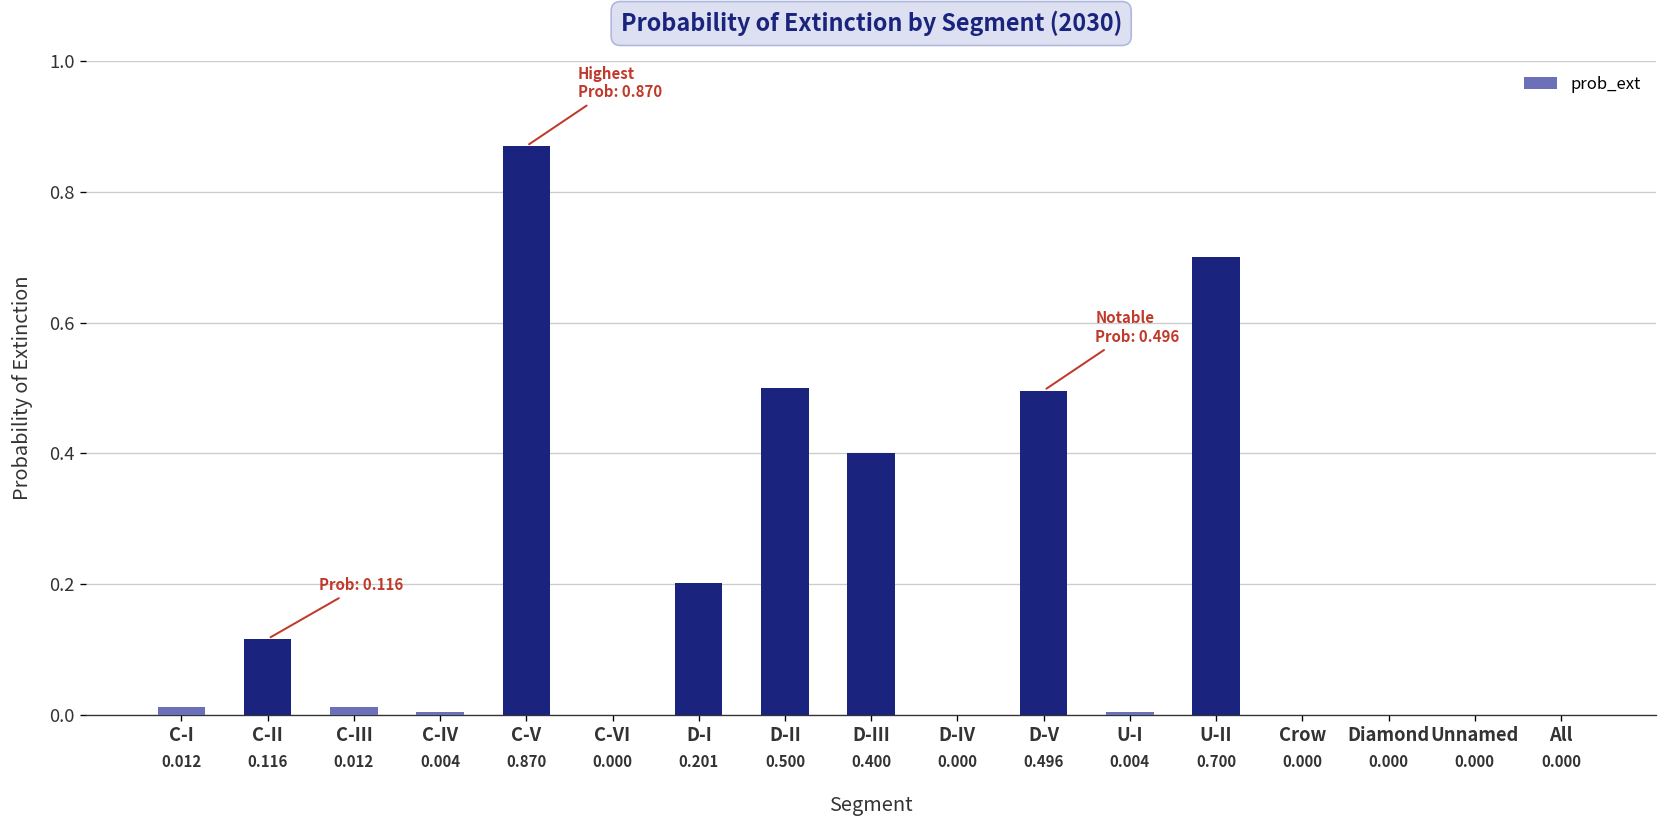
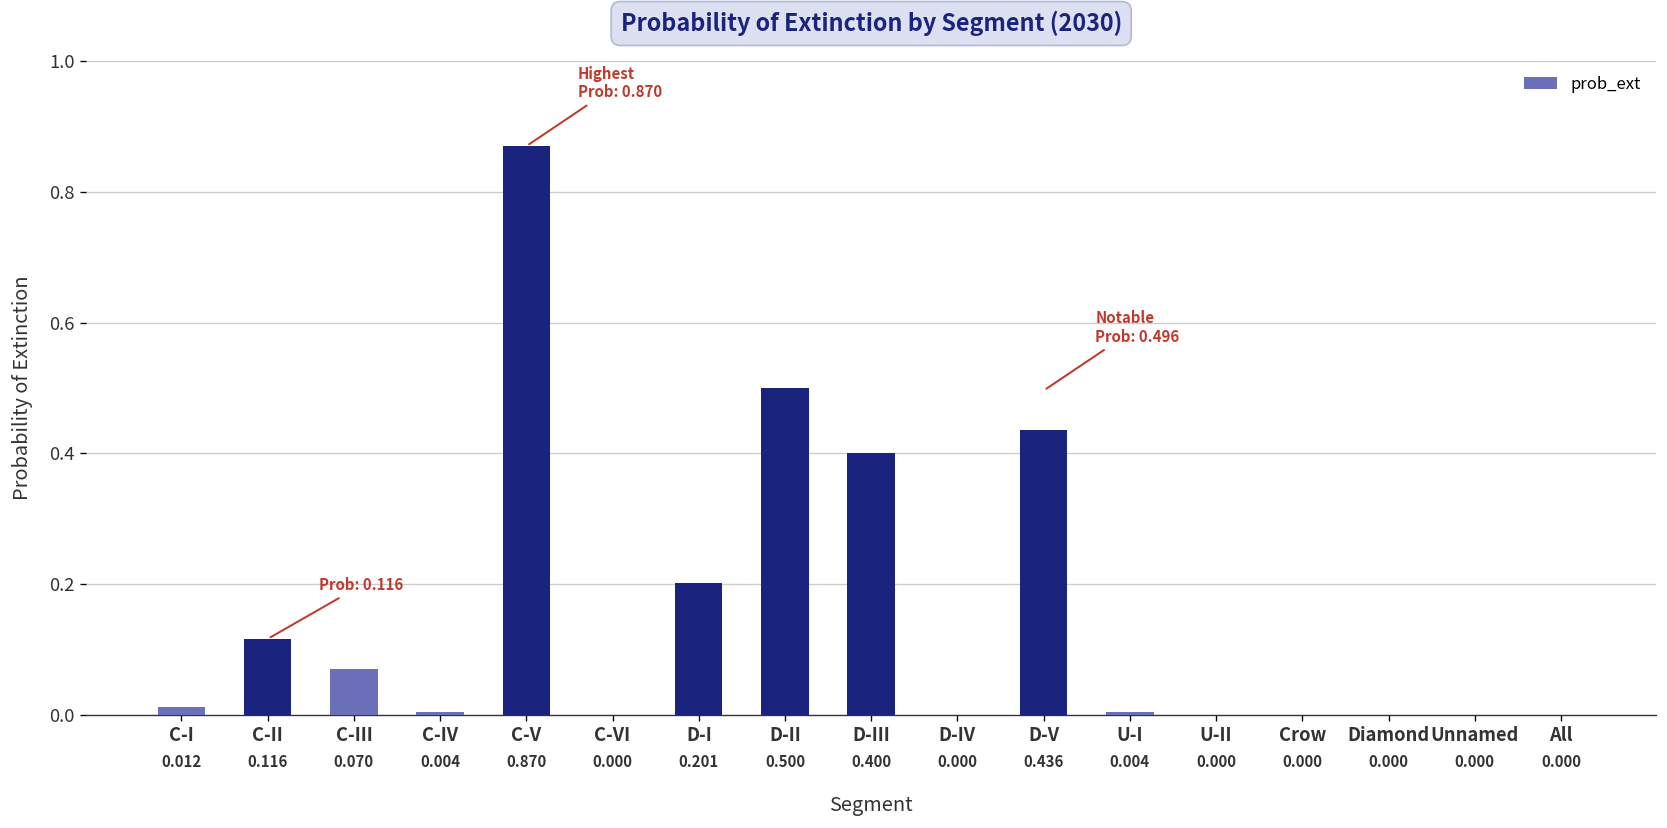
C-III: 0.012 -> 0.070
D-V: 0.496 -> 0.436
U-II: 0.700 -> 0.000
